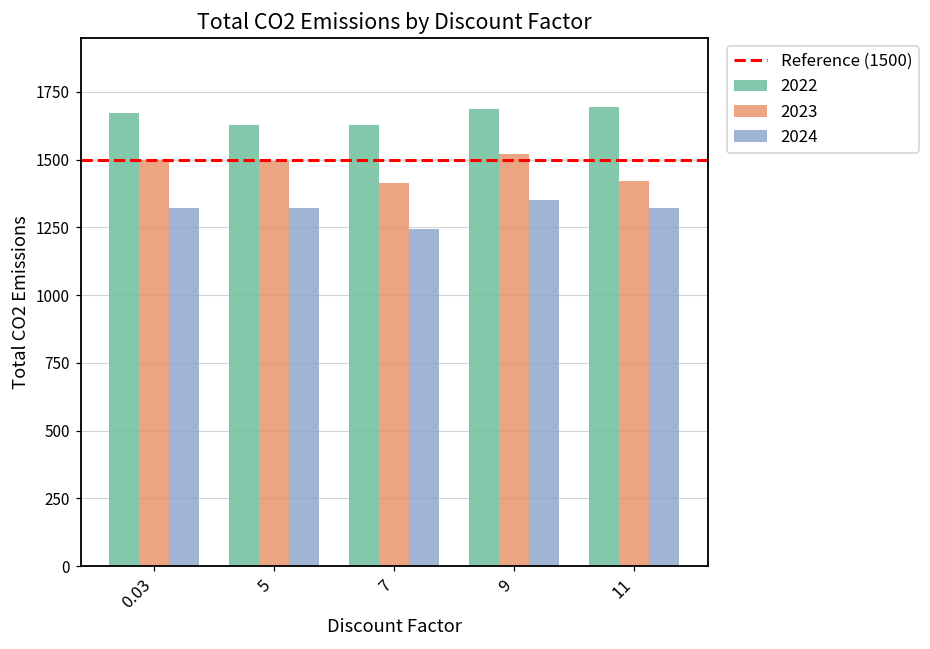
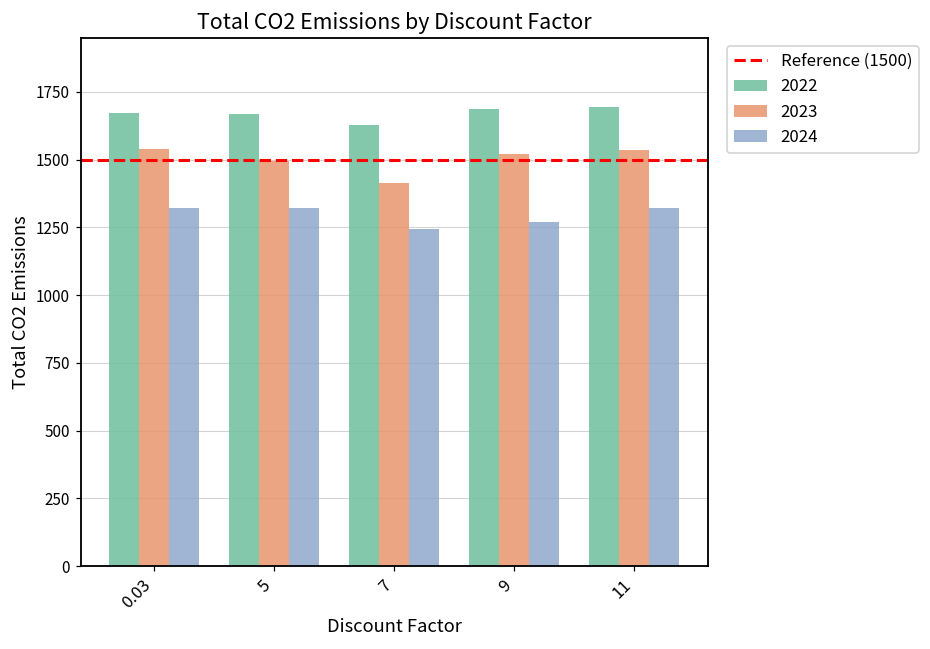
2023, 0.03: 1500 -> 1540
2022, 5: 1630 -> 1670
2024, 9: 1350 -> 1270
2023, 11: 1420 -> 1540
